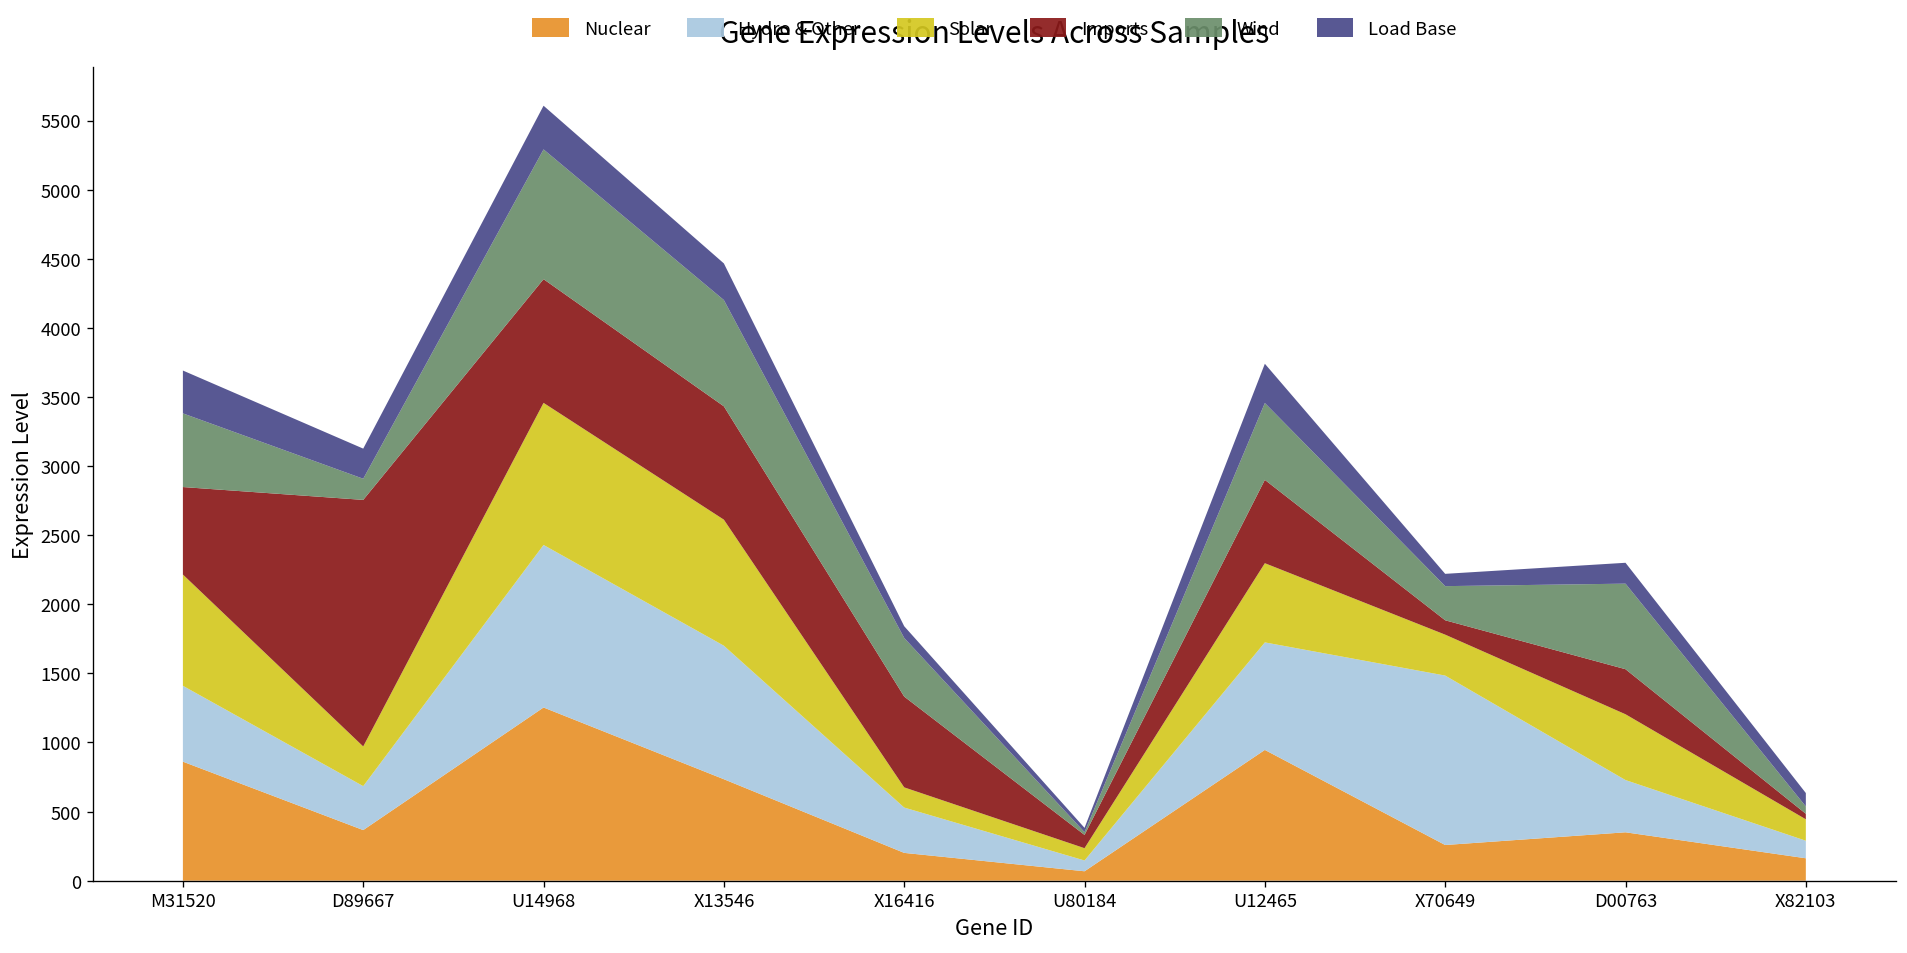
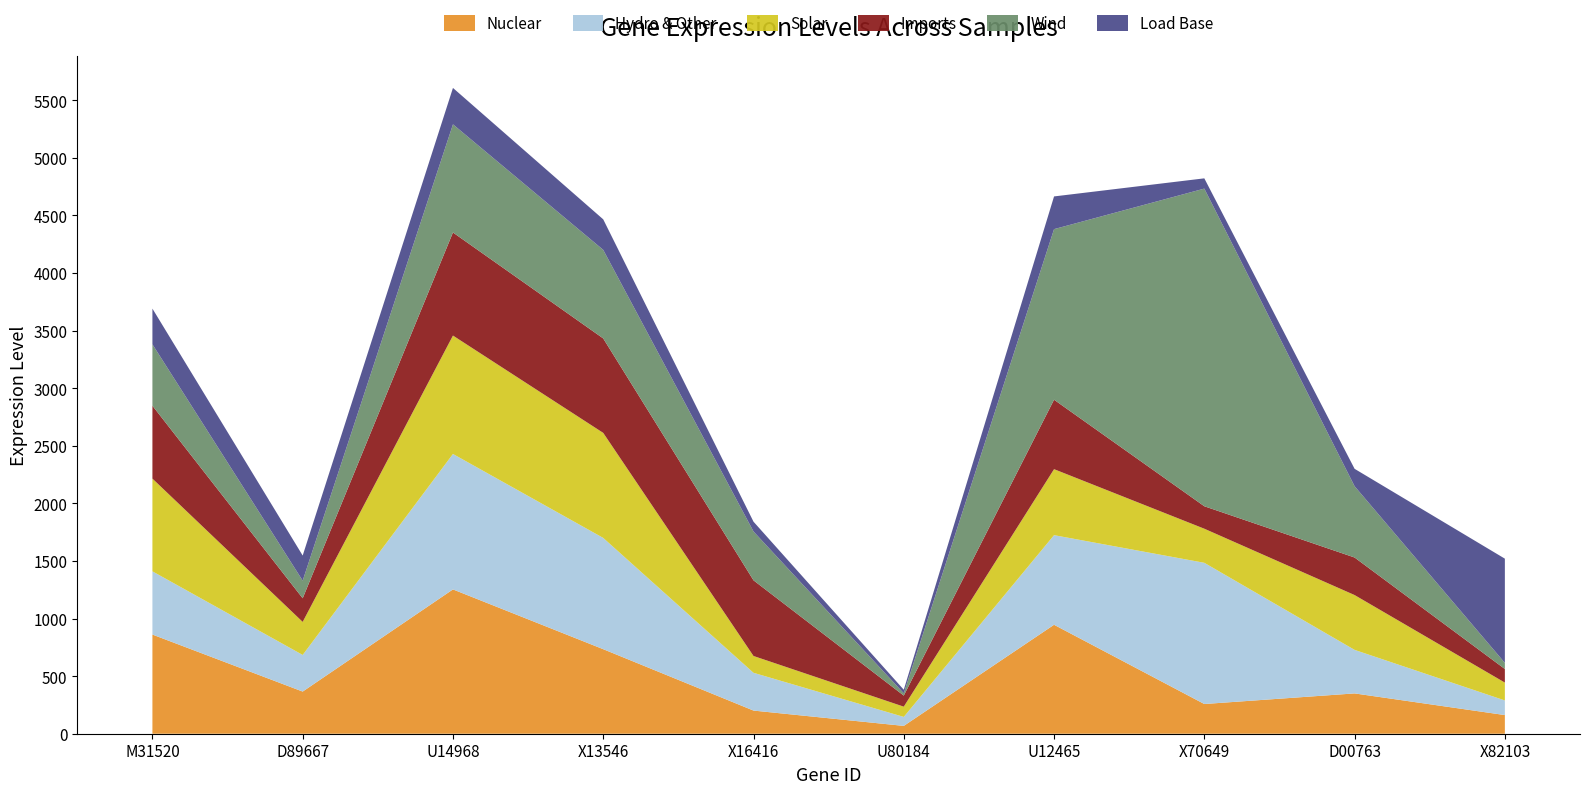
Imports, D89667: 1780 -> 210
Wind, U12465: 560 -> 1480
Imports, X70649: 100 -> 200
Wind, X70649: 250 -> 2760
Imports, X82103: 40 -> 120
Load Base, X82103: 100 -> 910
